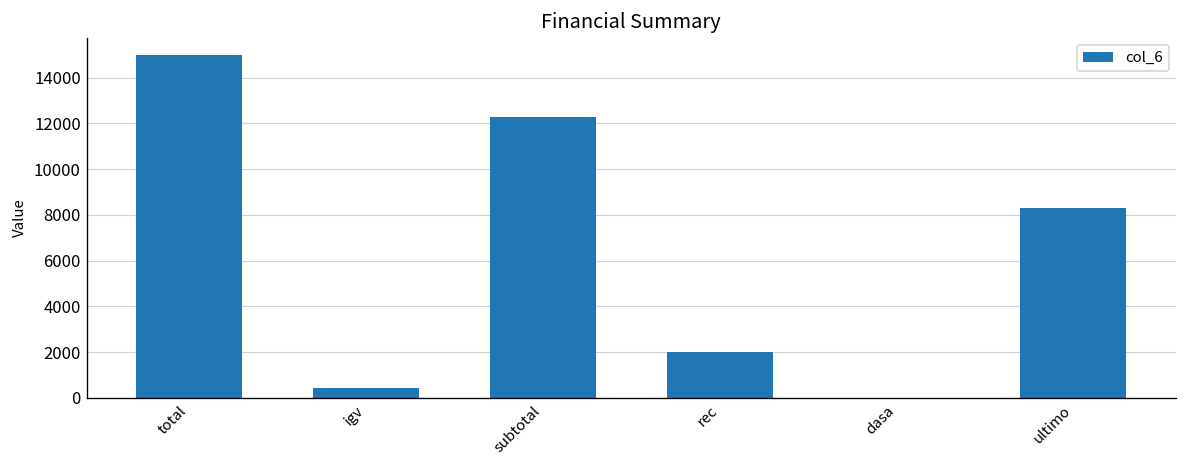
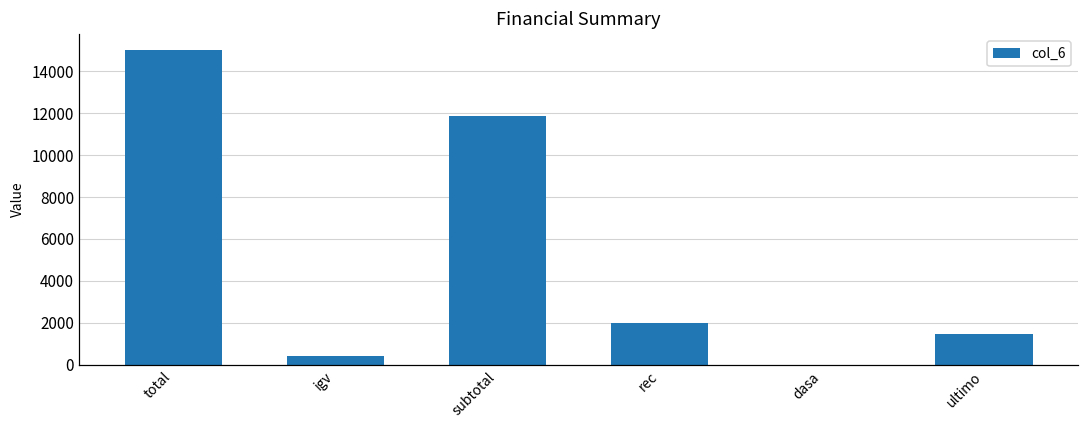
subtotal: 12300 -> 11900
ultimo: 8300 -> 1500
